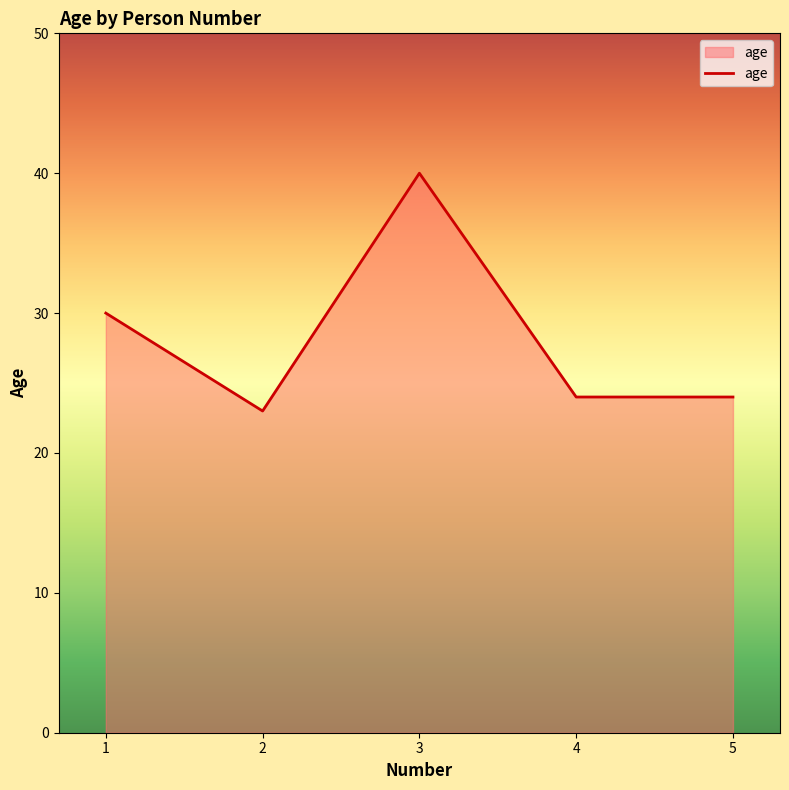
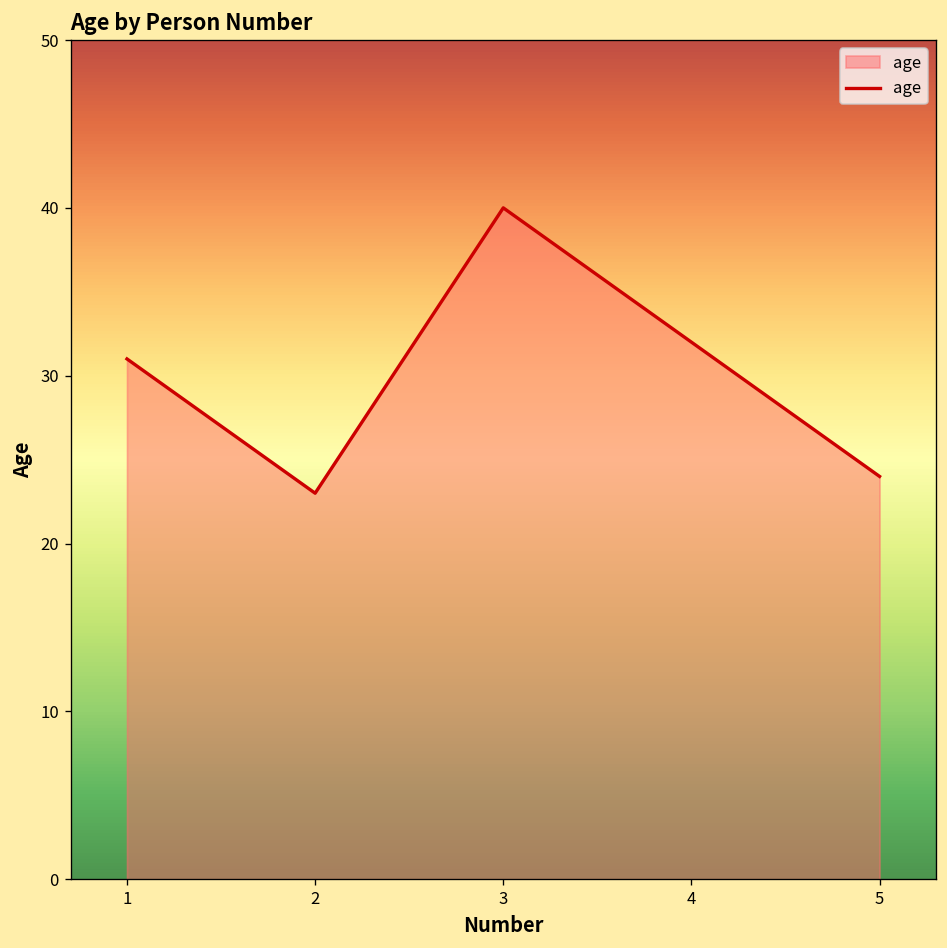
1: 30 -> 31
4: 24 -> 32
